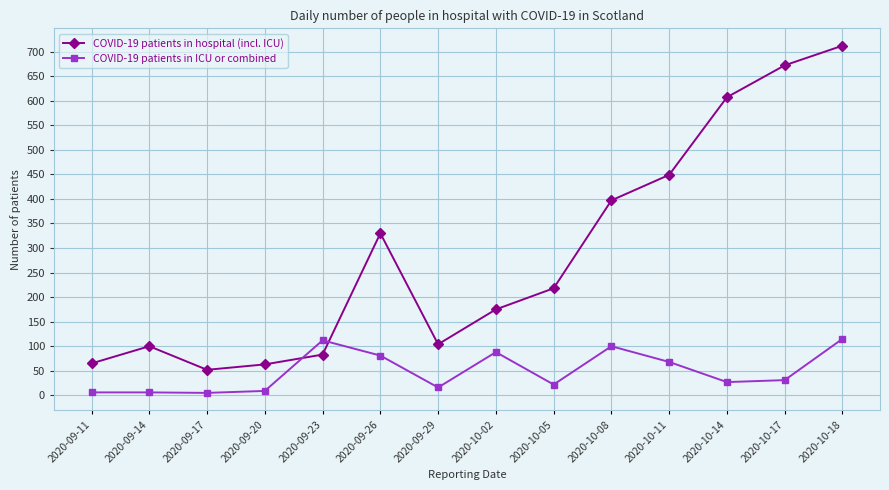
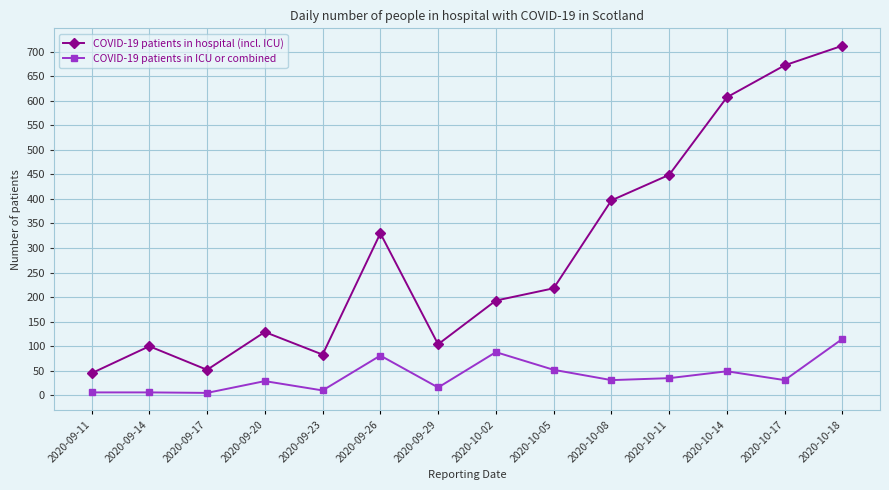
COVID-19 patients in hospital (incl. ICU), 2020-09-11: 70 -> 50
COVID-19 patients in hospital (incl. ICU), 2020-09-20: 60 -> 130
COVID-19 patients in ICU or combined, 2020-09-20: 10 -> 30
COVID-19 patients in ICU or combined, 2020-09-23: 110 -> 10
COVID-19 patients in hospital (incl. ICU), 2020-10-02: 180 -> 190
COVID-19 patients in ICU or combined, 2020-10-05: 20 -> 50
COVID-19 patients in ICU or combined, 2020-10-08: 100 -> 30
COVID-19 patients in ICU or combined, 2020-10-11: 70 -> 40
COVID-19 patients in ICU or combined, 2020-10-14: 30 -> 50
